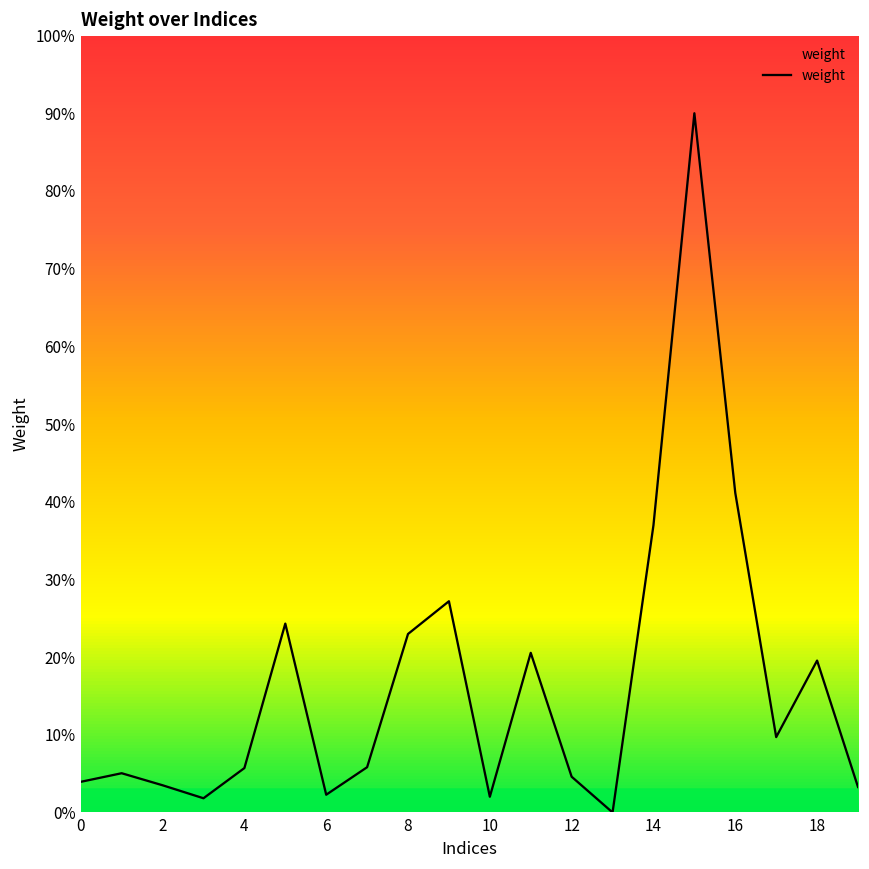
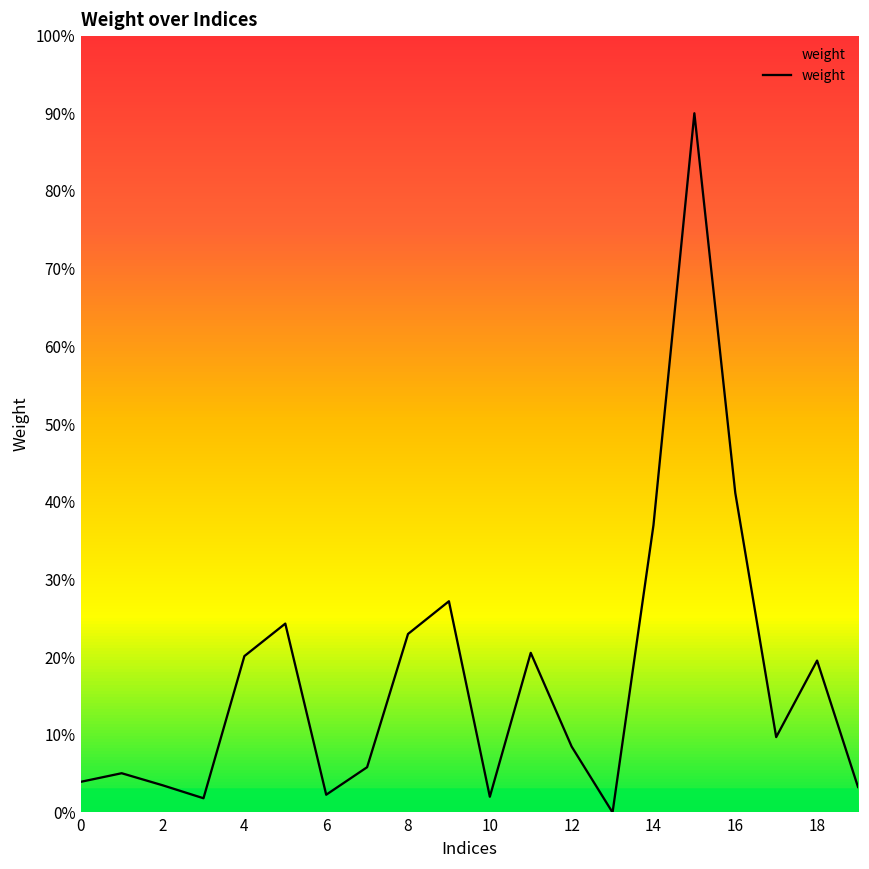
4: 6% -> 20%
12: 5% -> 8%
